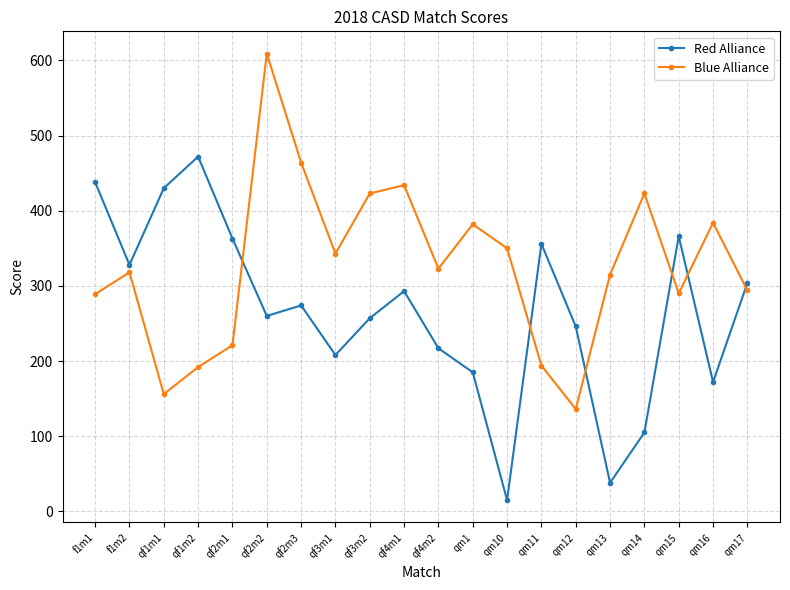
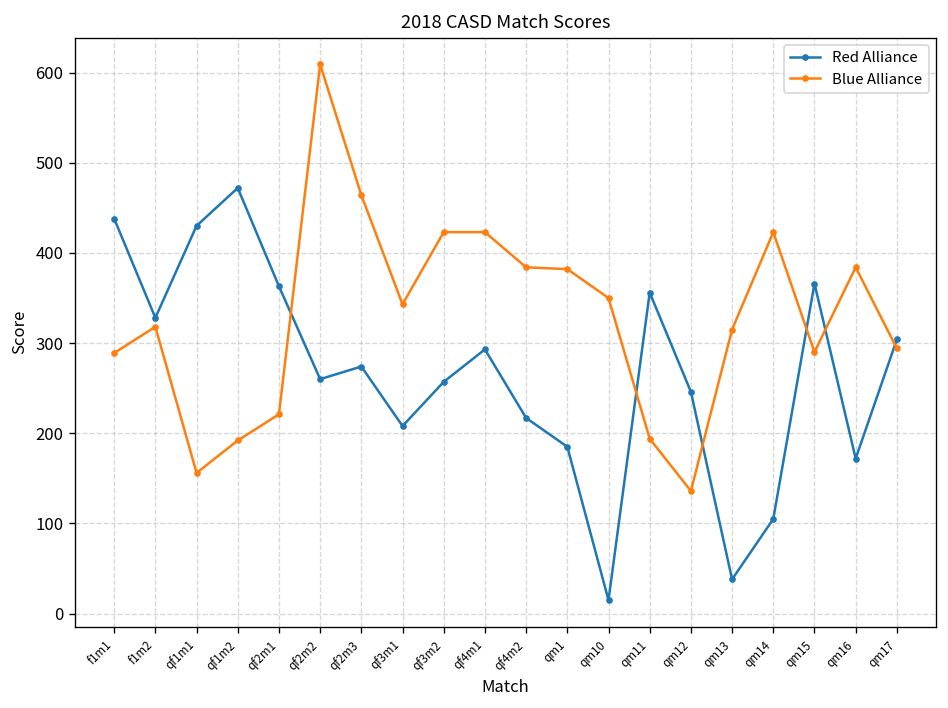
Blue Alliance, qf4m1: 430 -> 420
Blue Alliance, qf4m2: 320 -> 380
